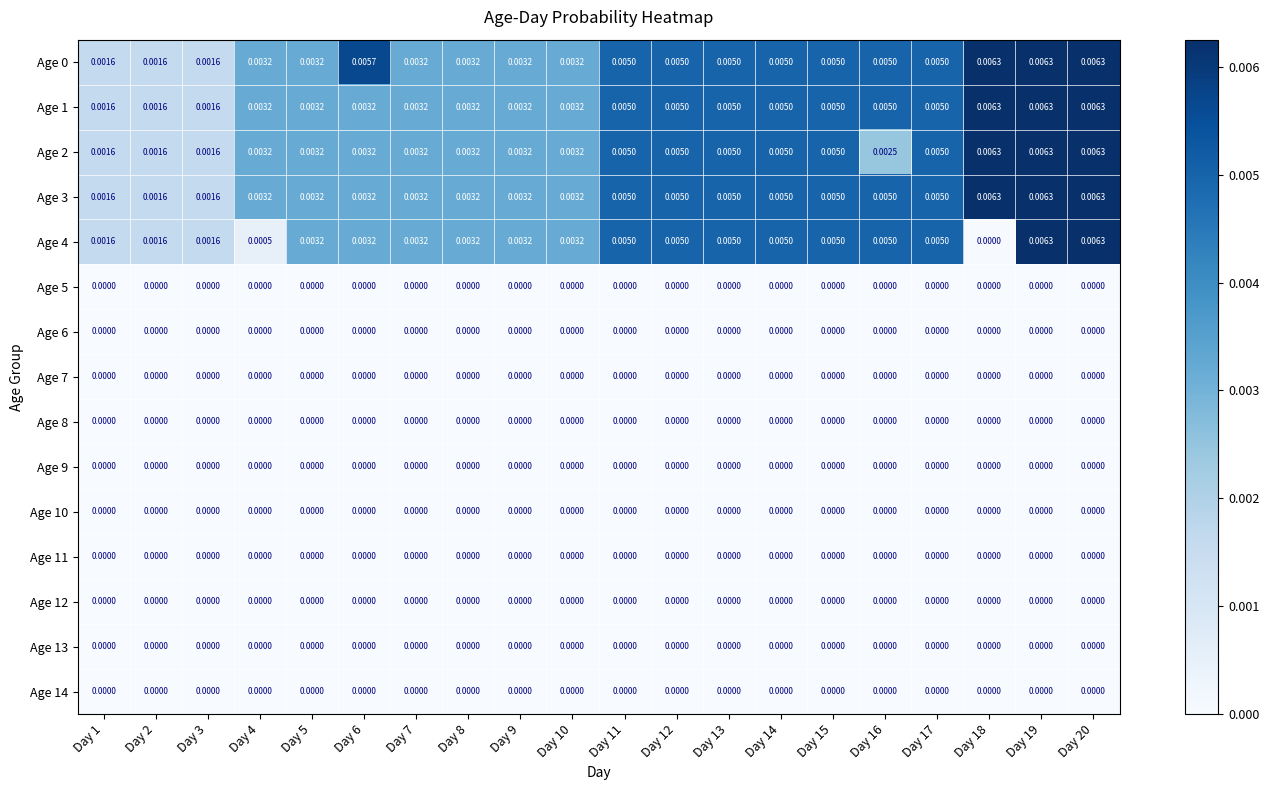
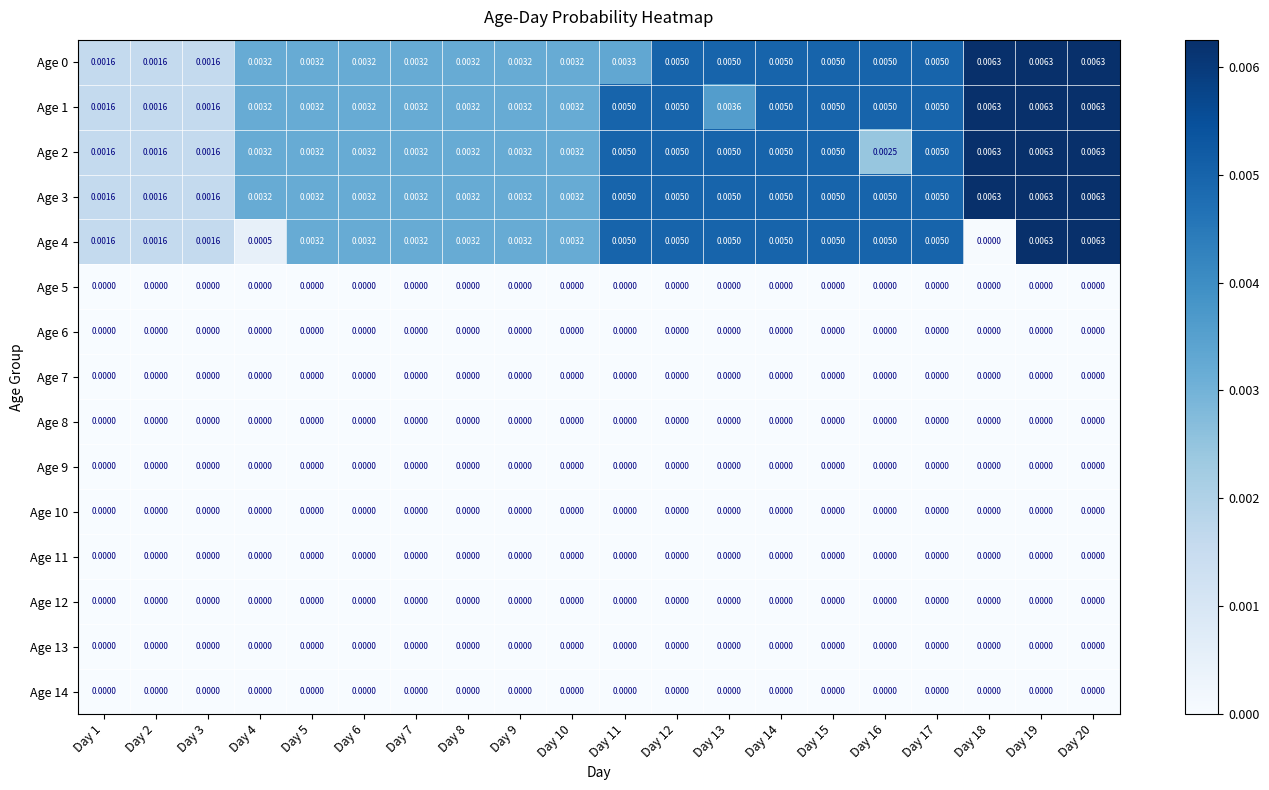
Age 0, Day 6: 0.0057 -> 0.0032
Age 0, Day 11: 0.0050 -> 0.0033
Age 1, Day 13: 0.0050 -> 0.0036
